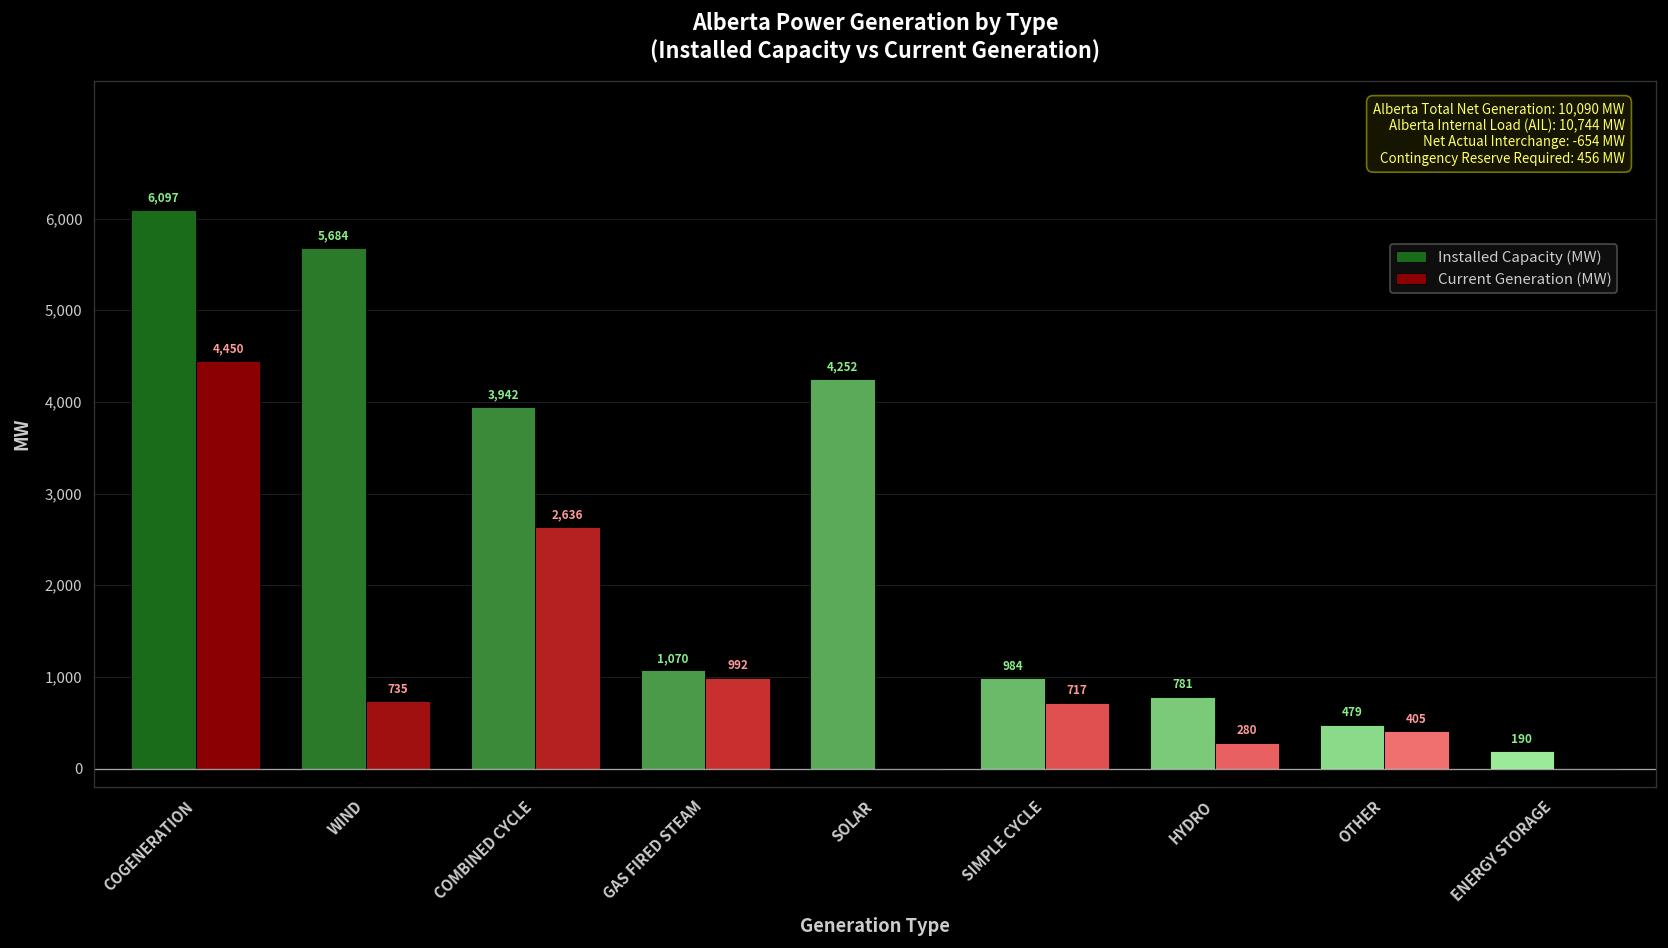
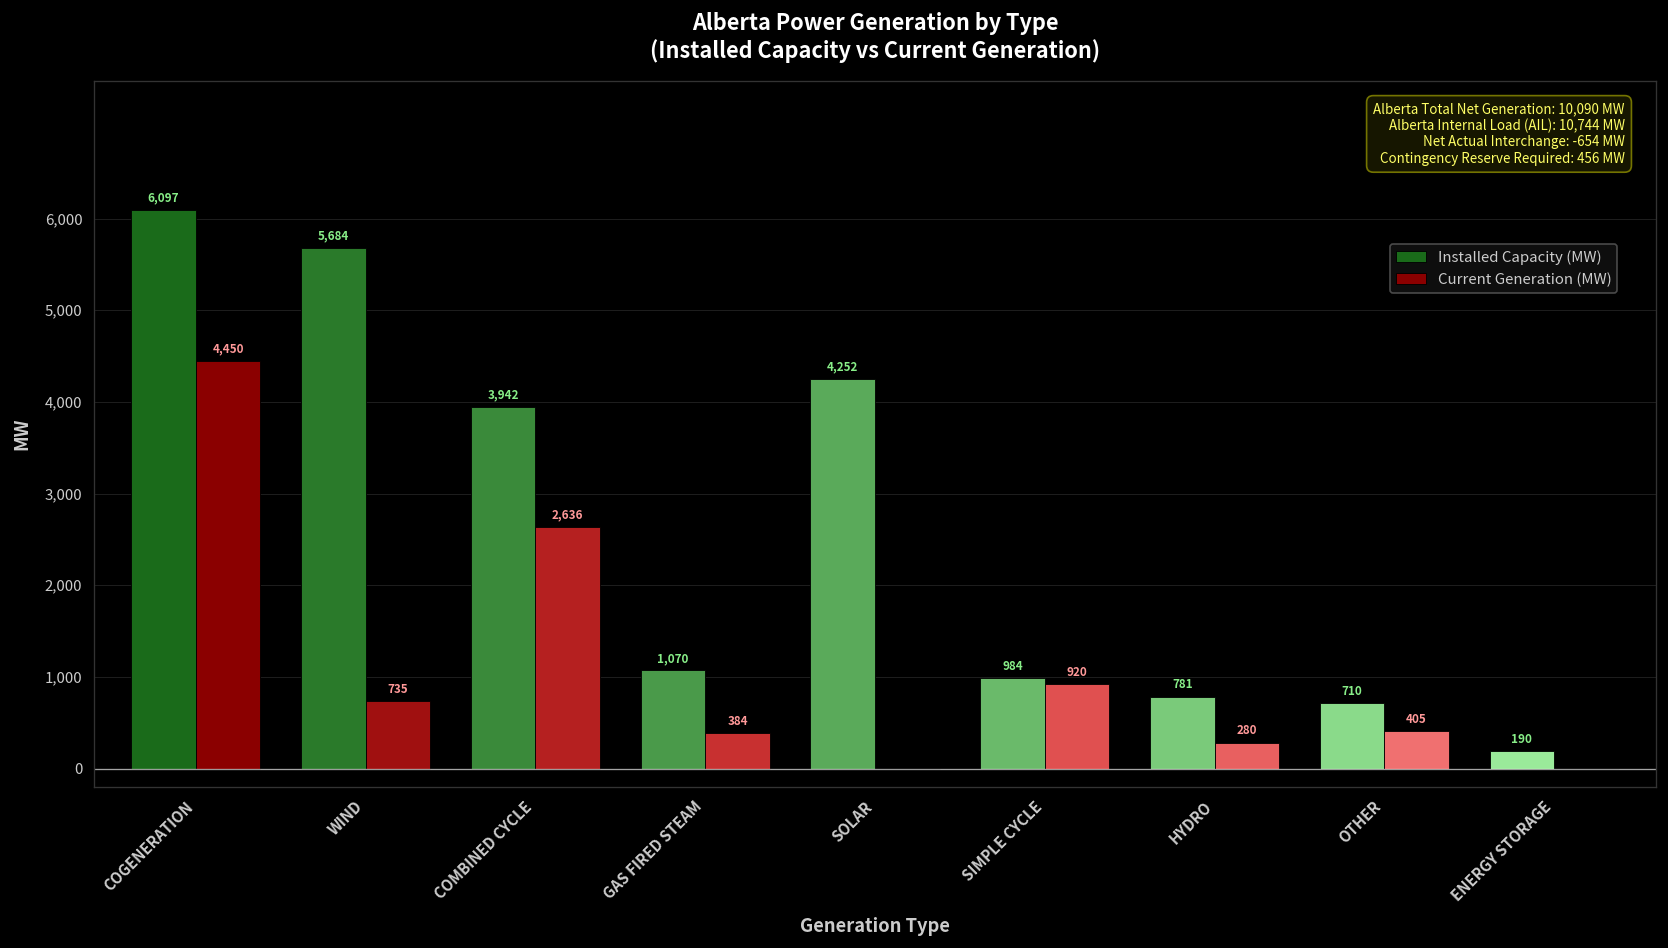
Current Generation (MW), GAS FIRED STEAM: 992 -> 384
Current Generation (MW), SIMPLE CYCLE: 717 -> 920
Installed Capacity (MW), OTHER: 479 -> 710
